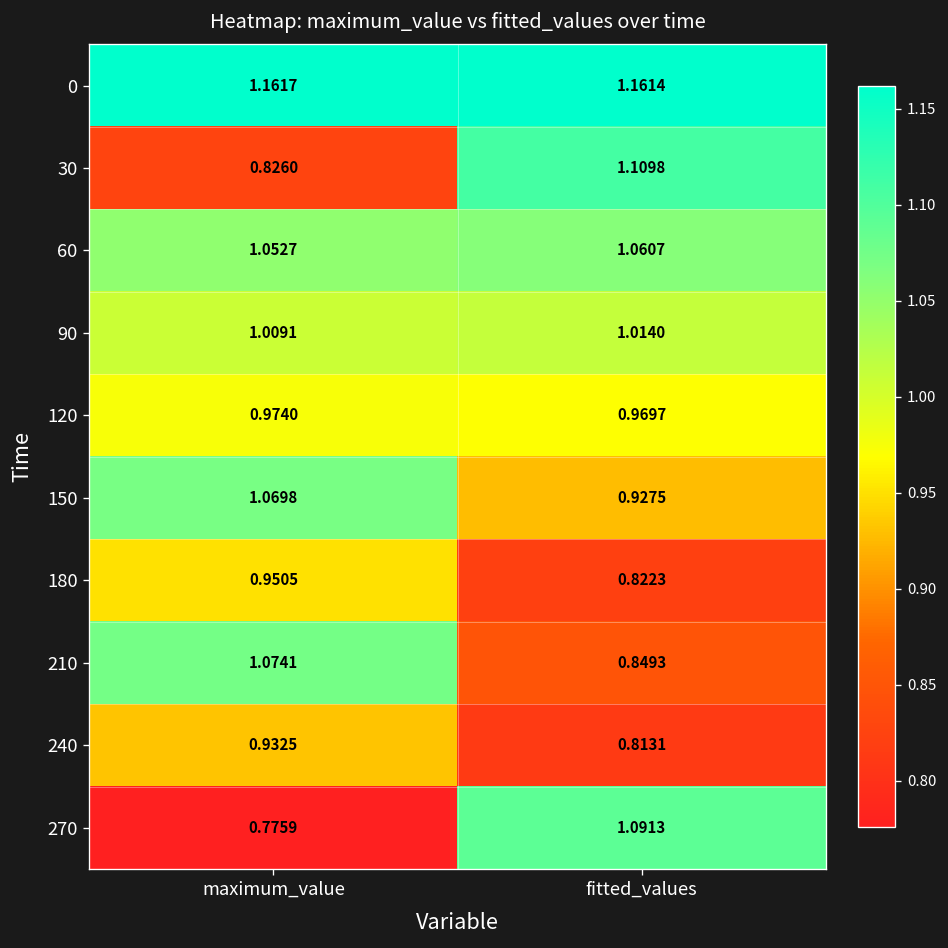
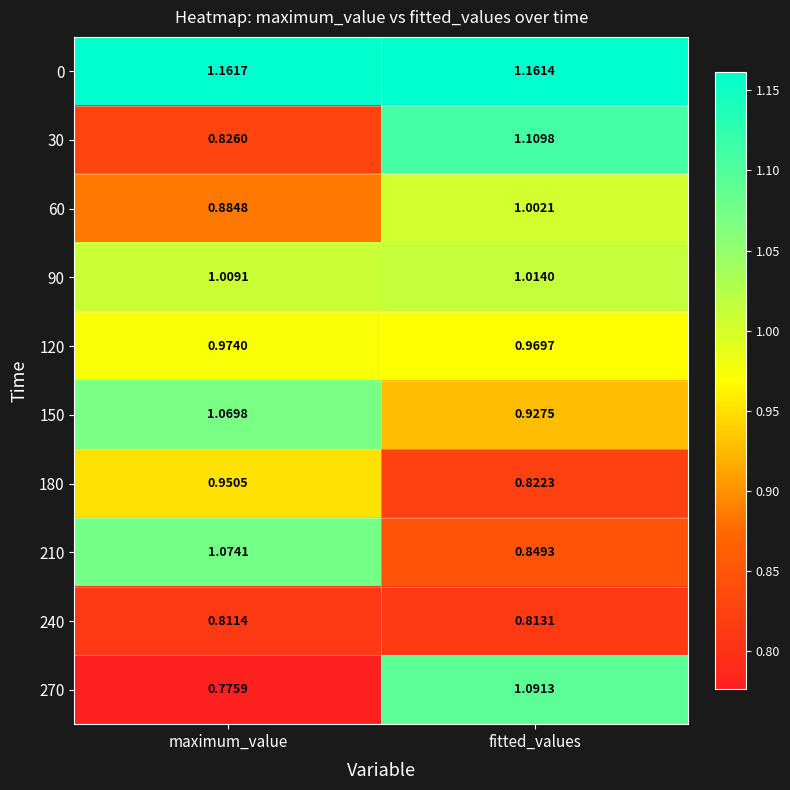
60, maximum_value: 1.0527 -> 0.8848
60, fitted_values: 1.0607 -> 1.0021
240, maximum_value: 0.9325 -> 0.8114
